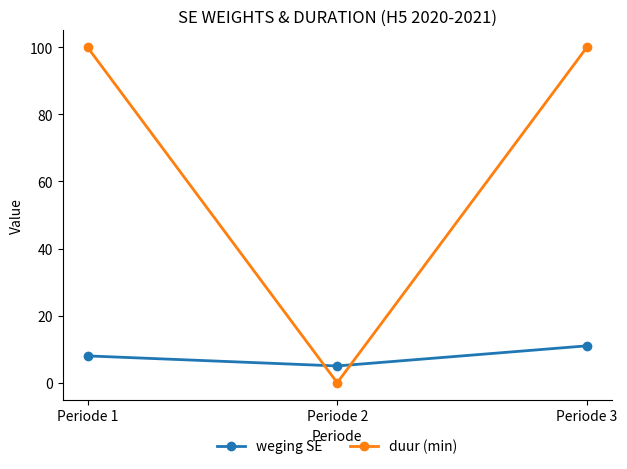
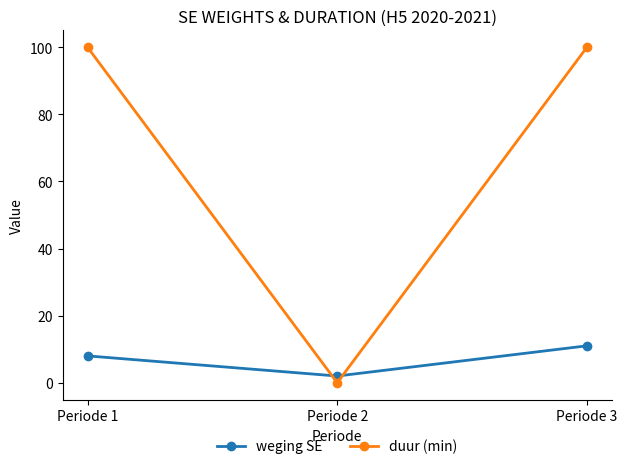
weging SE, Periode 2: 5 -> 2
